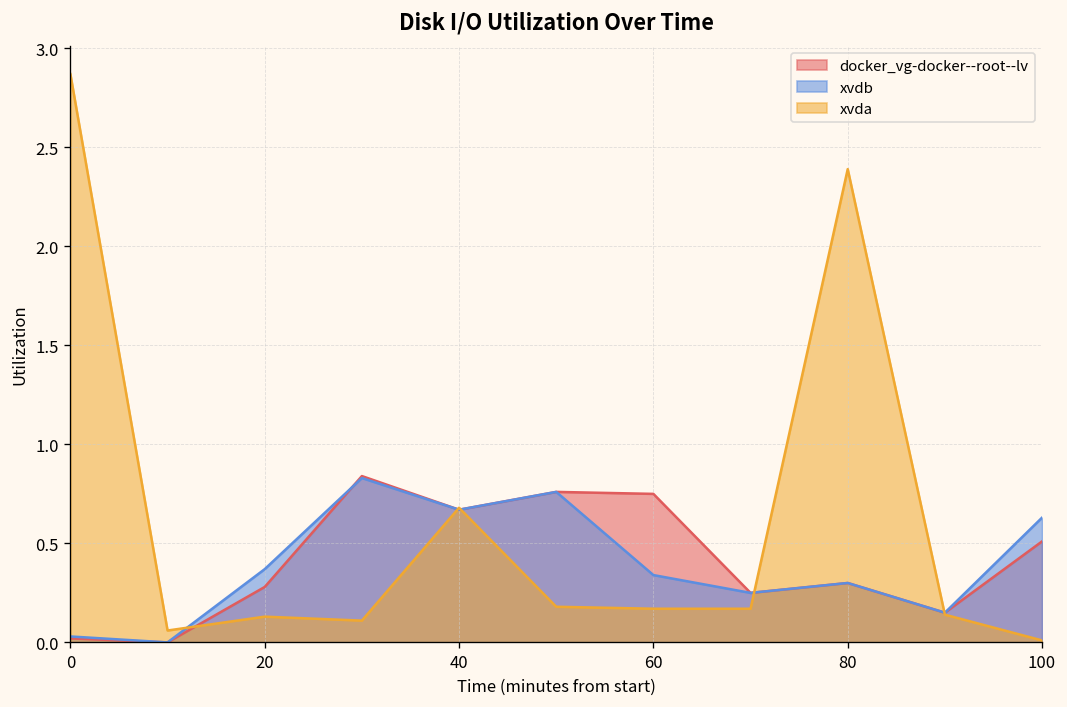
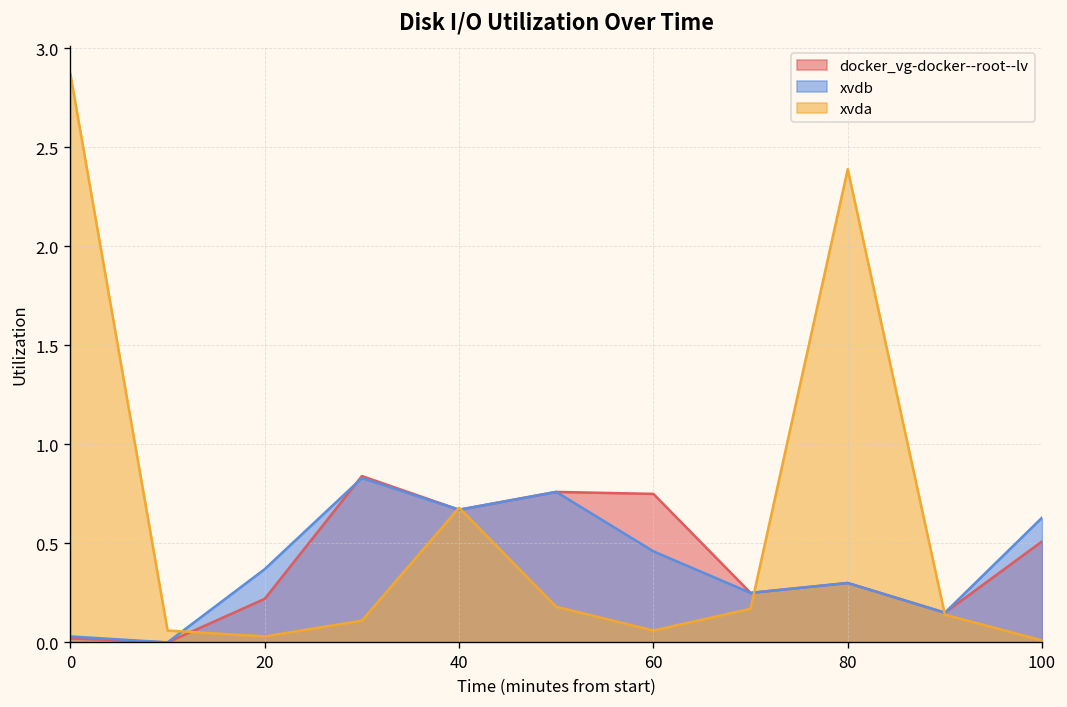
docker_vg-docker--root--lv, 20: 0.28 -> 0.22
xvda, 20: 0.13 -> 0.03
xvdb, 60: 0.34 -> 0.46
xvda, 60: 0.17 -> 0.06
